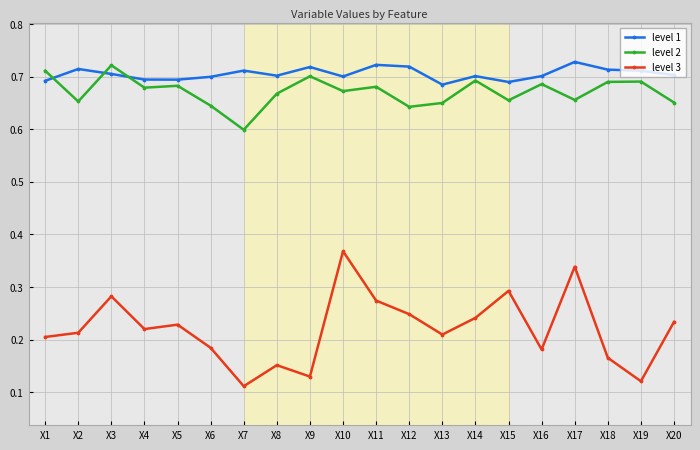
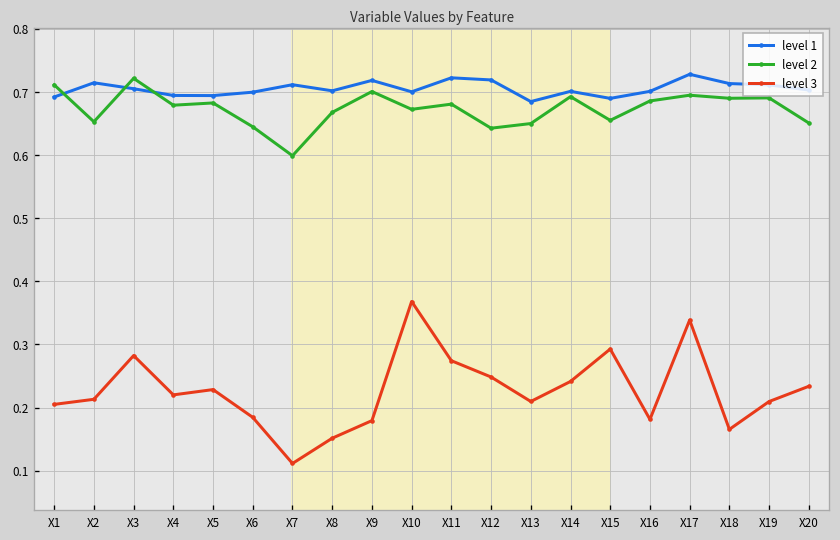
level 3, X9: 0.13 -> 0.18
level 2, X17: 0.66 -> 0.69
level 3, X19: 0.12 -> 0.21
